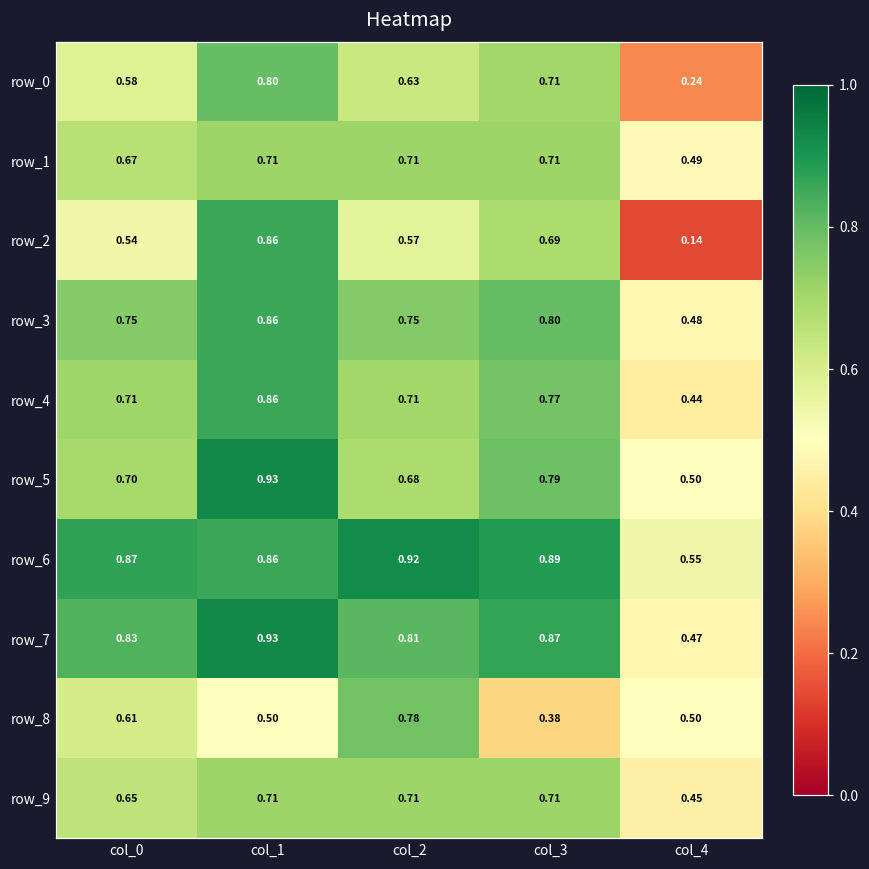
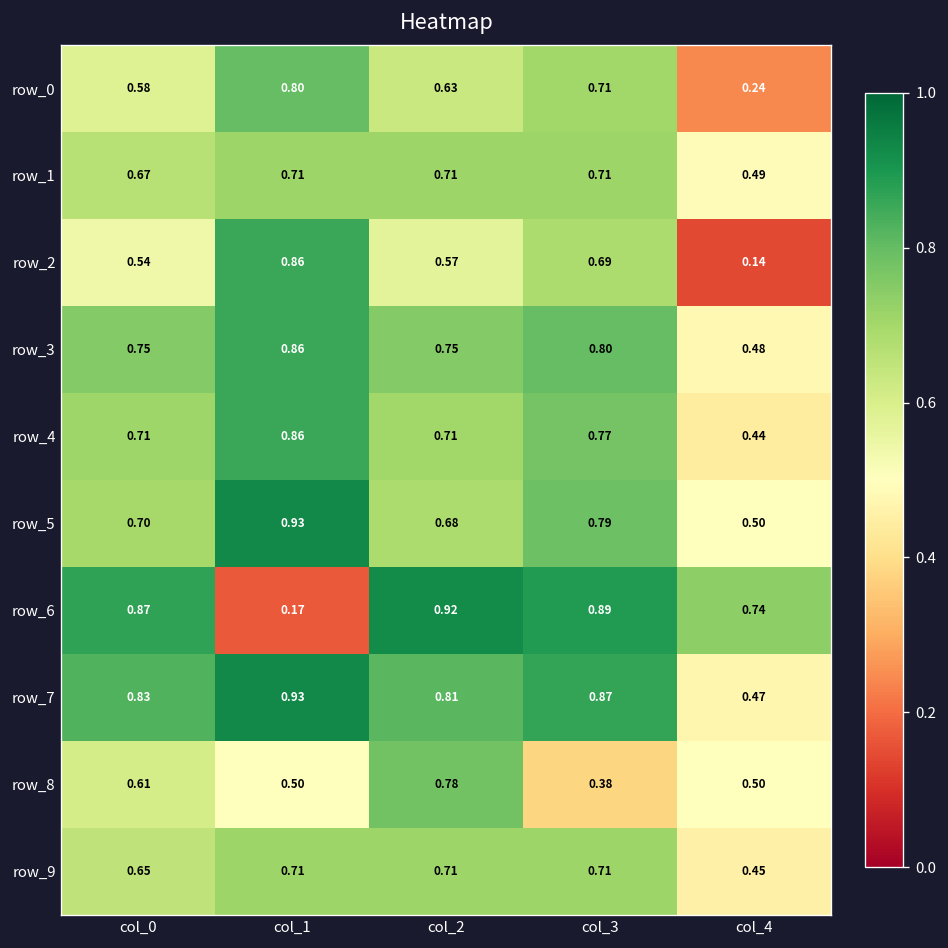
row_6, col_1: 0.86 -> 0.17
row_6, col_4: 0.55 -> 0.74
